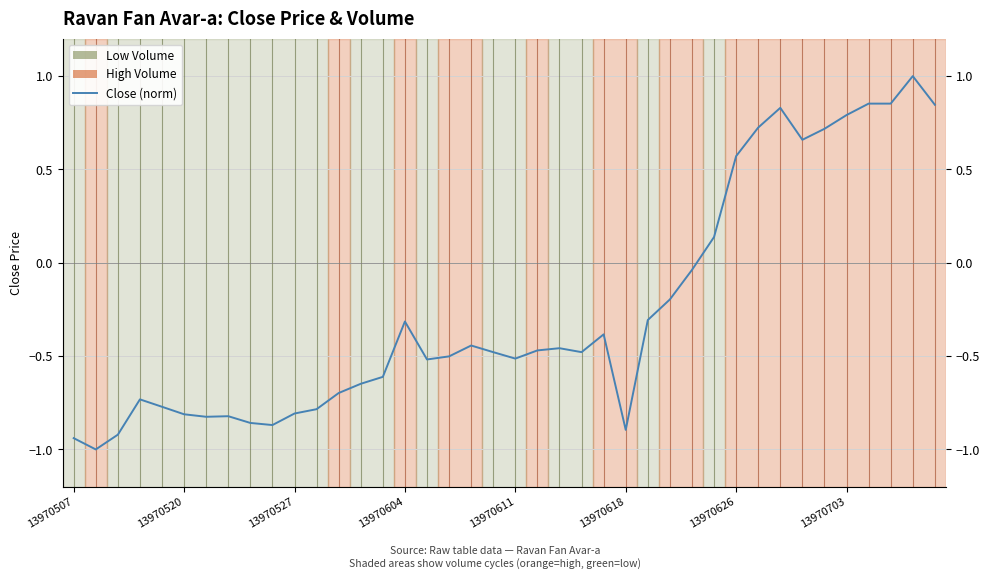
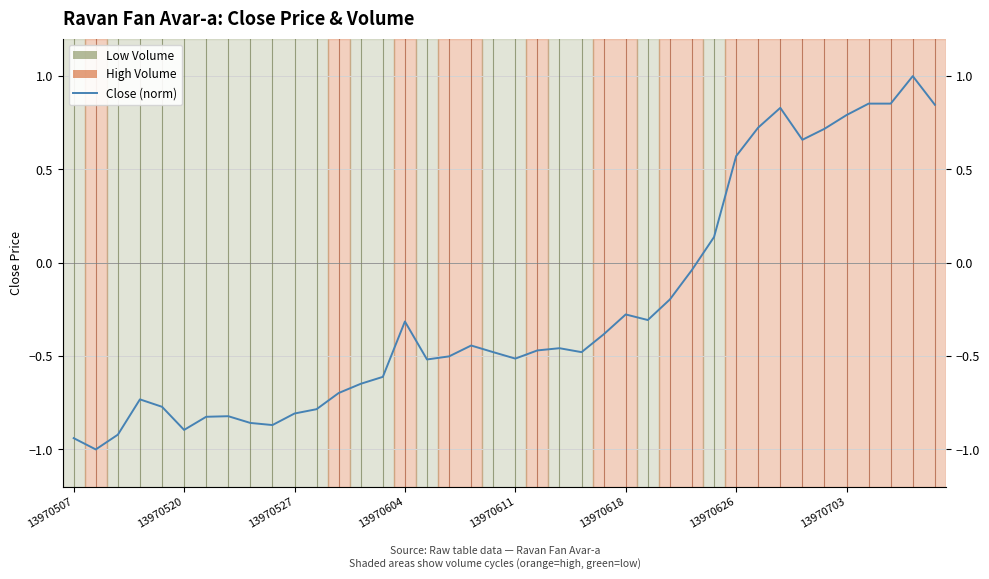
13970520: -0.81 -> -0.90
13970618: -0.90 -> -0.28
